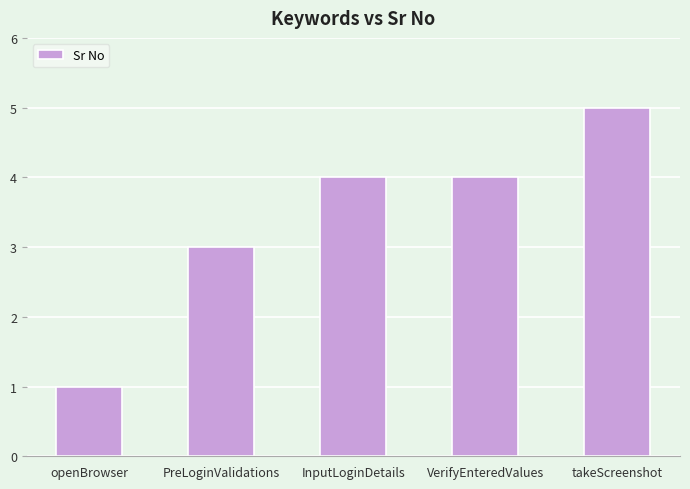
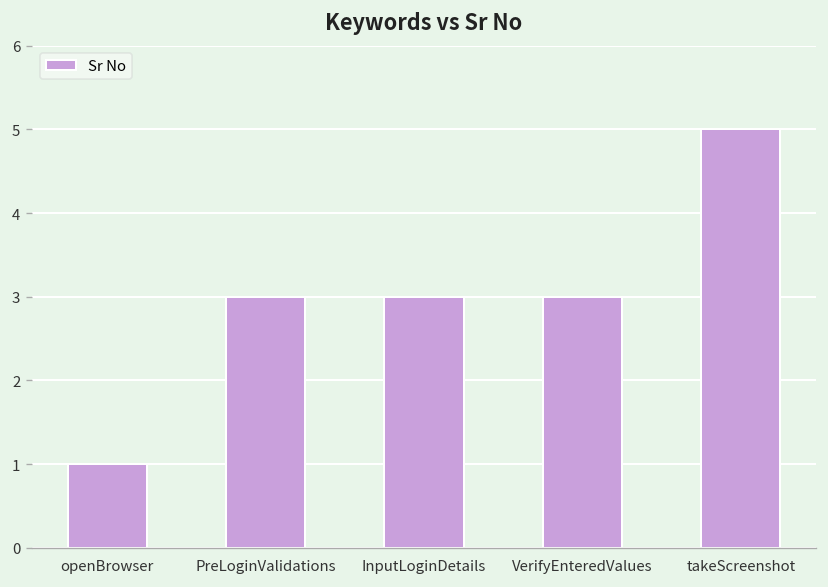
InputLoginDetails: 4 -> 3
VerifyEnteredValues: 4 -> 3
